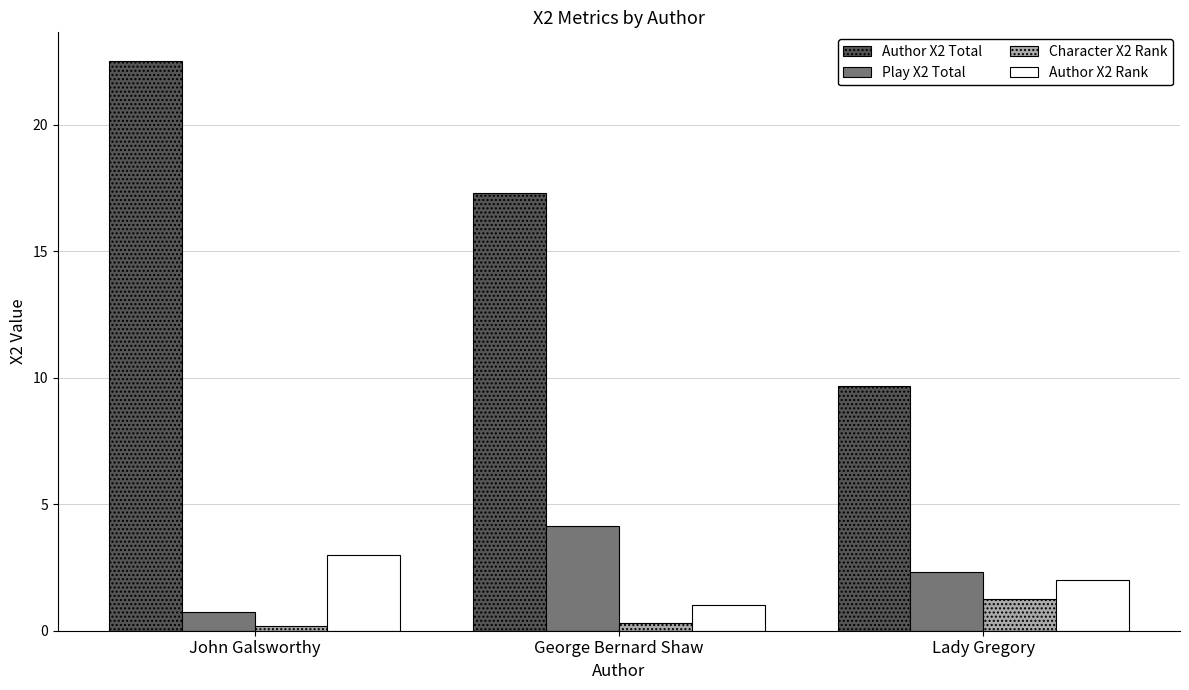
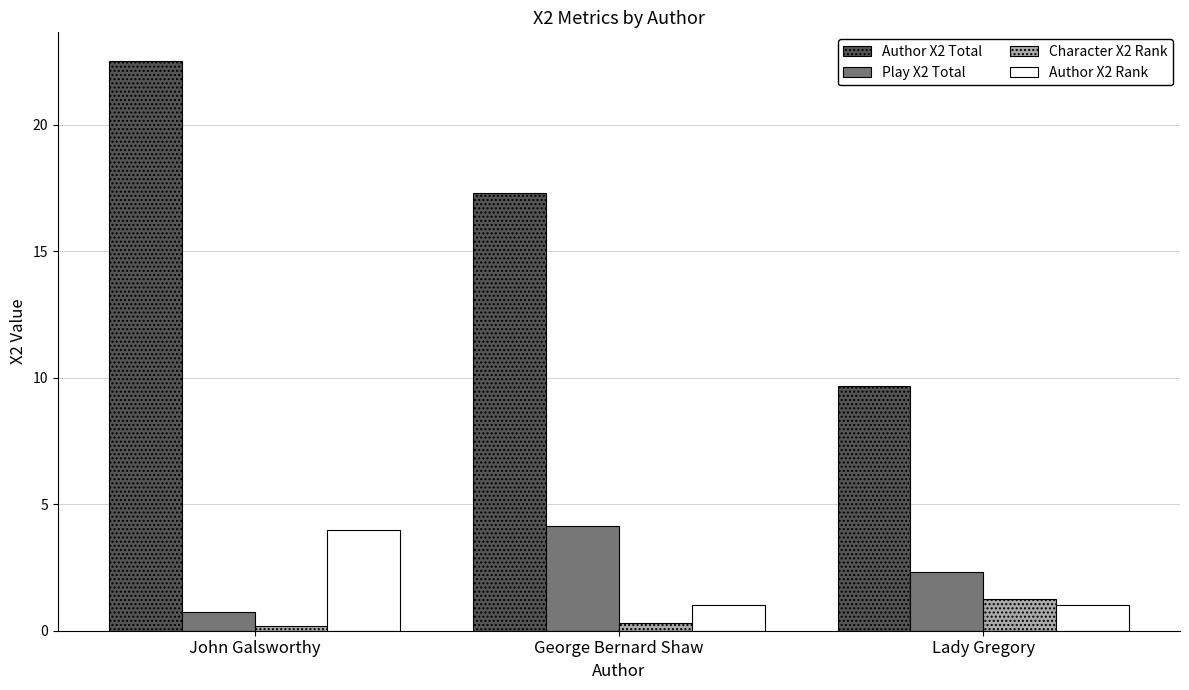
Author X2 Rank, John Galsworthy: 3 -> 4
Author X2 Rank, Lady Gregory: 2 -> 1
